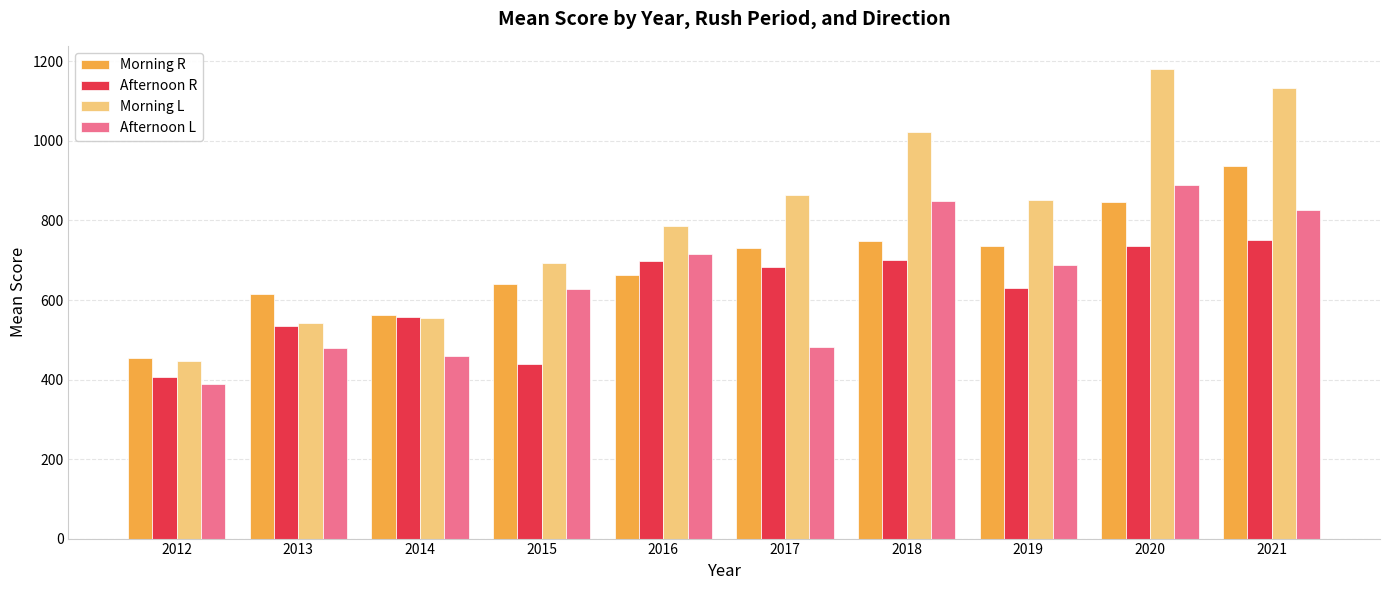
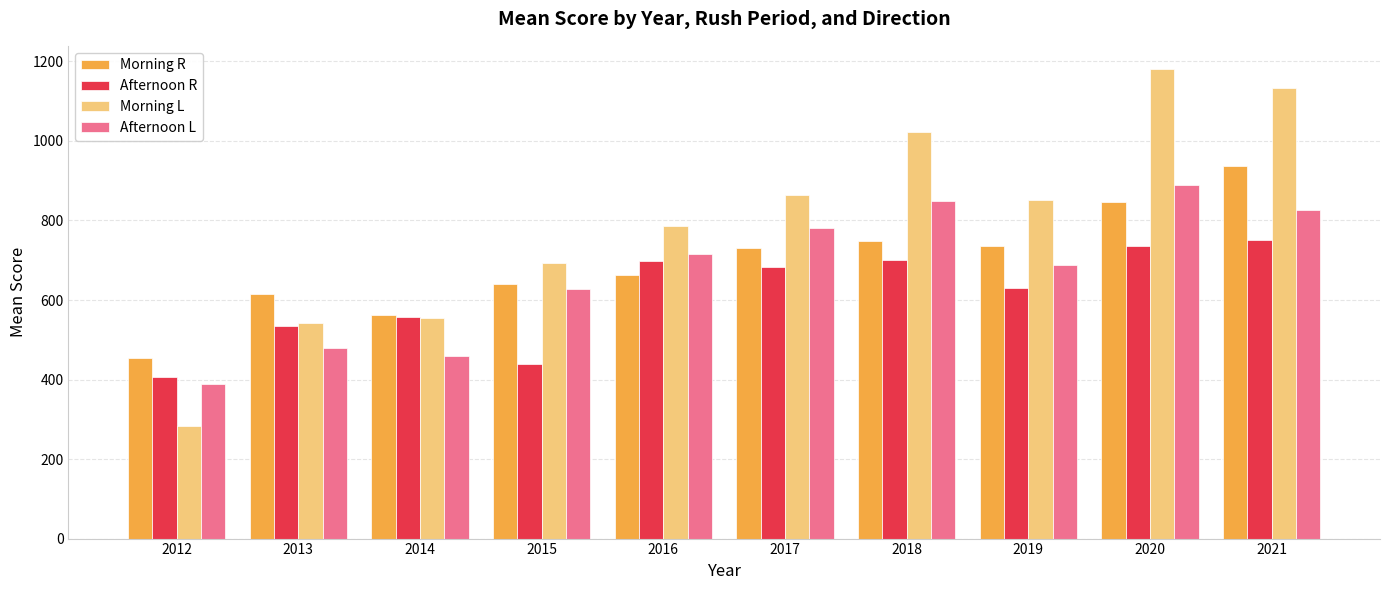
Morning L, 2012: 450 -> 280
Afternoon L, 2017: 480 -> 780
